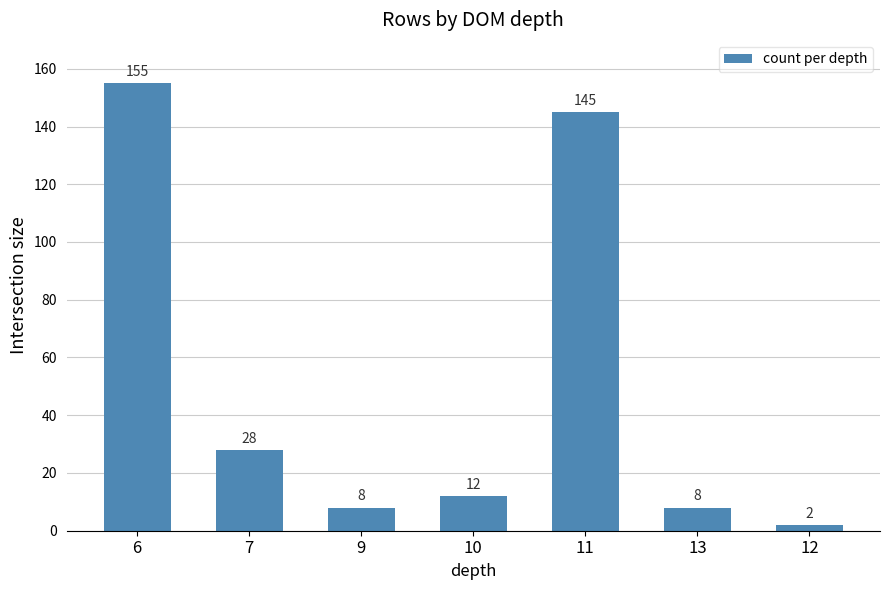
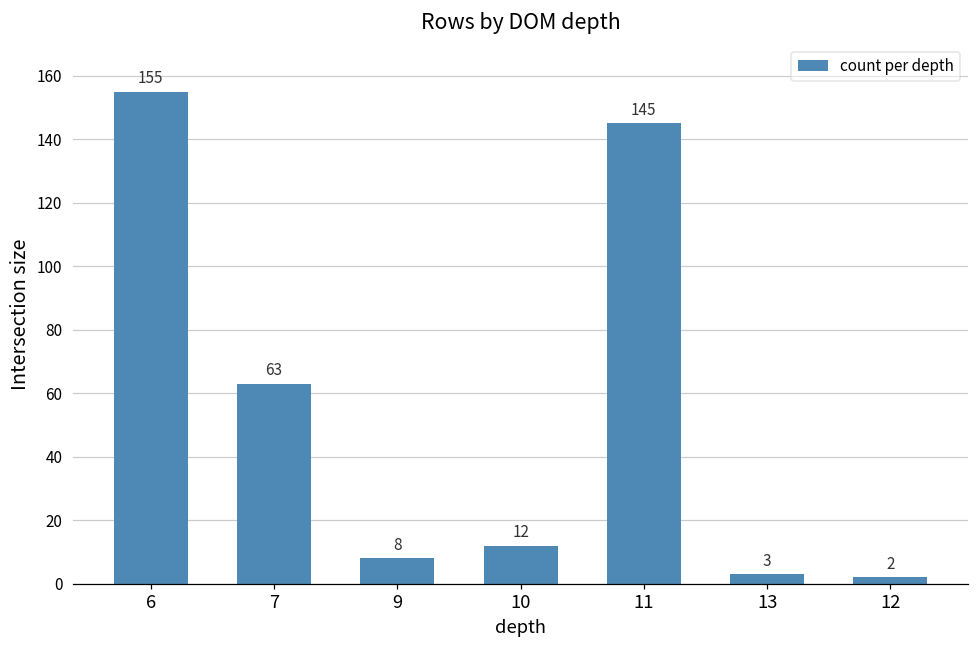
7: 28 -> 63
13: 8 -> 3
